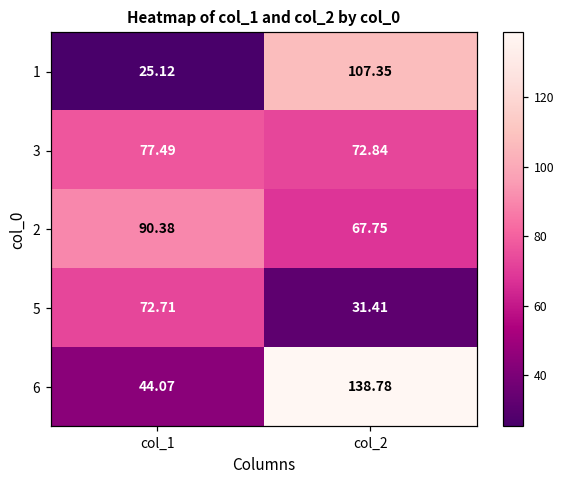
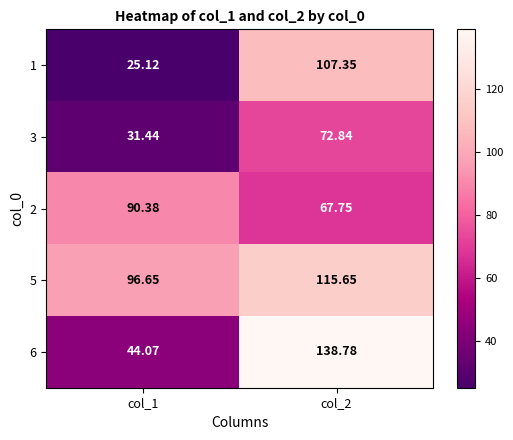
3, col_1: 77.49 -> 31.44
5, col_1: 72.71 -> 96.65
5, col_2: 31.41 -> 115.65
